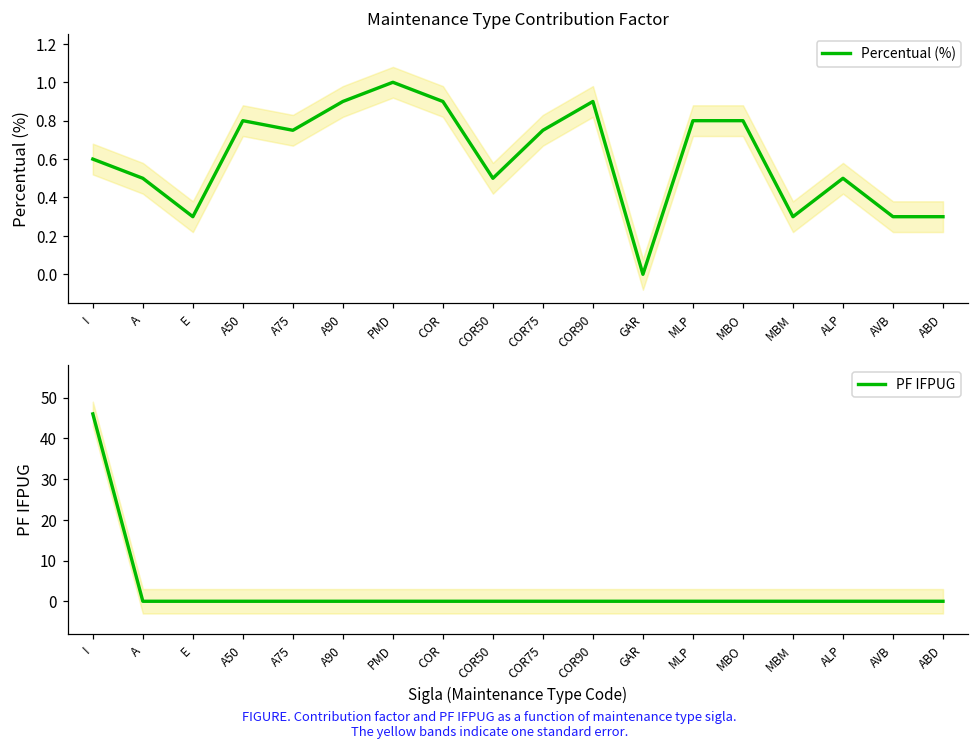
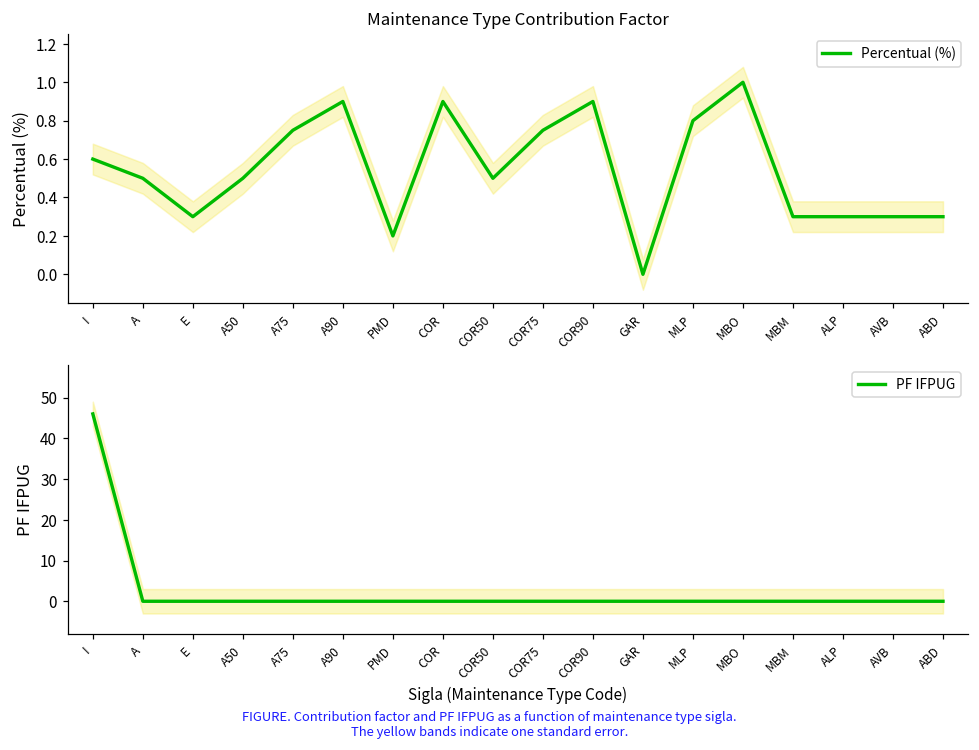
Maintenance Type Contribution Factor, Percentual (%), A50: 0.8 -> 0.5
Maintenance Type Contribution Factor, Percentual (%), PMD: 1.0 -> 0.2
Maintenance Type Contribution Factor, Percentual (%), MBO: 0.8 -> 1.0
Maintenance Type Contribution Factor, Percentual (%), ALP: 0.5 -> 0.3
